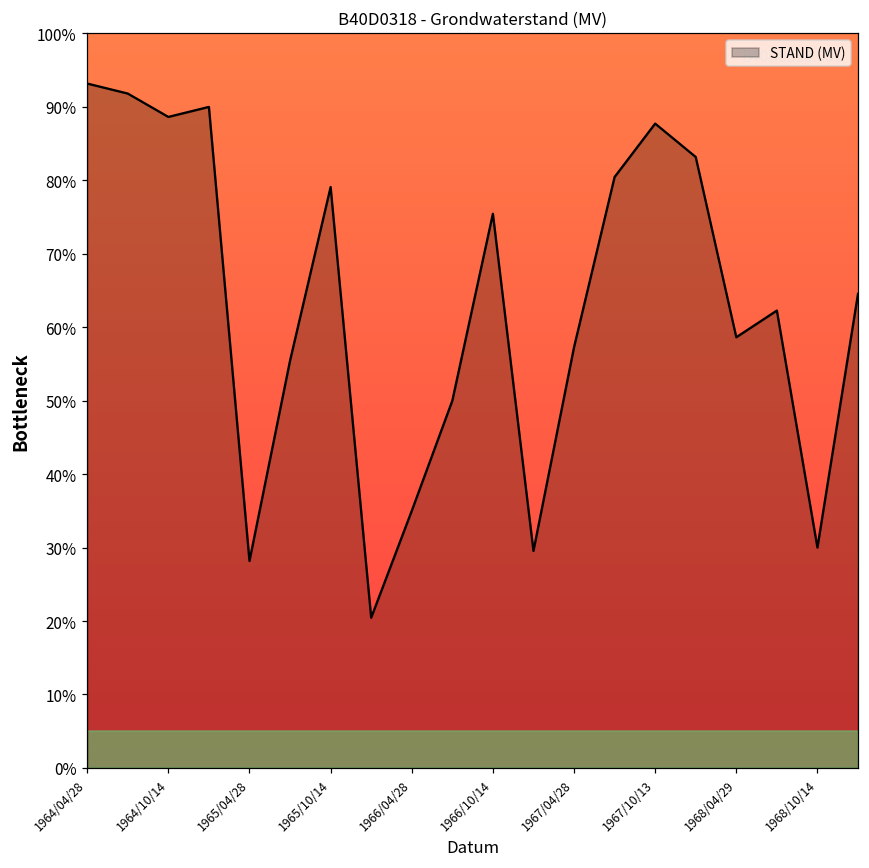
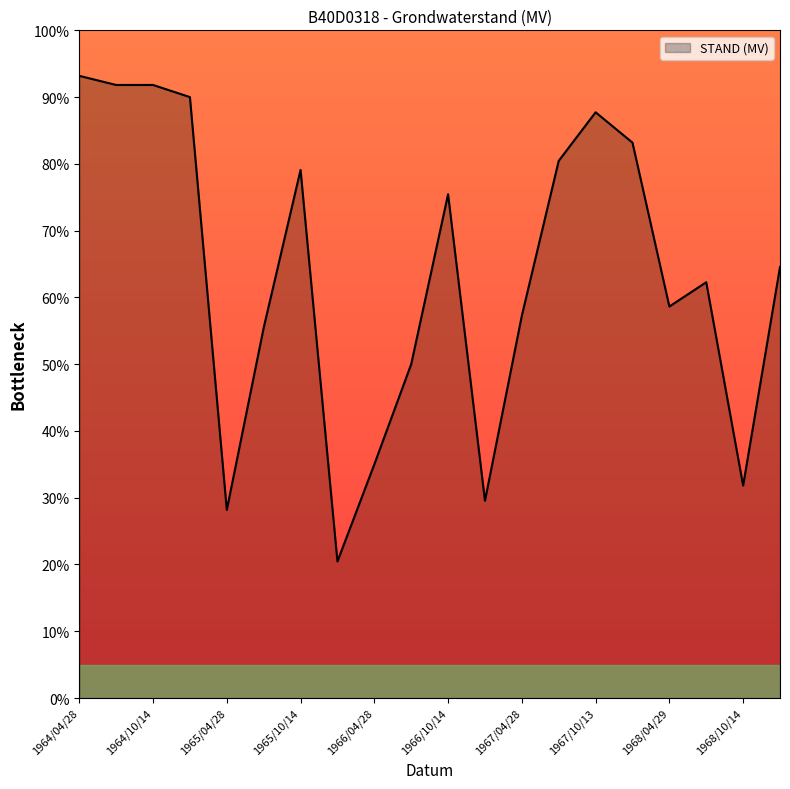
1964/10/14: 89% -> 92%
1968/10/14: 30% -> 32%
